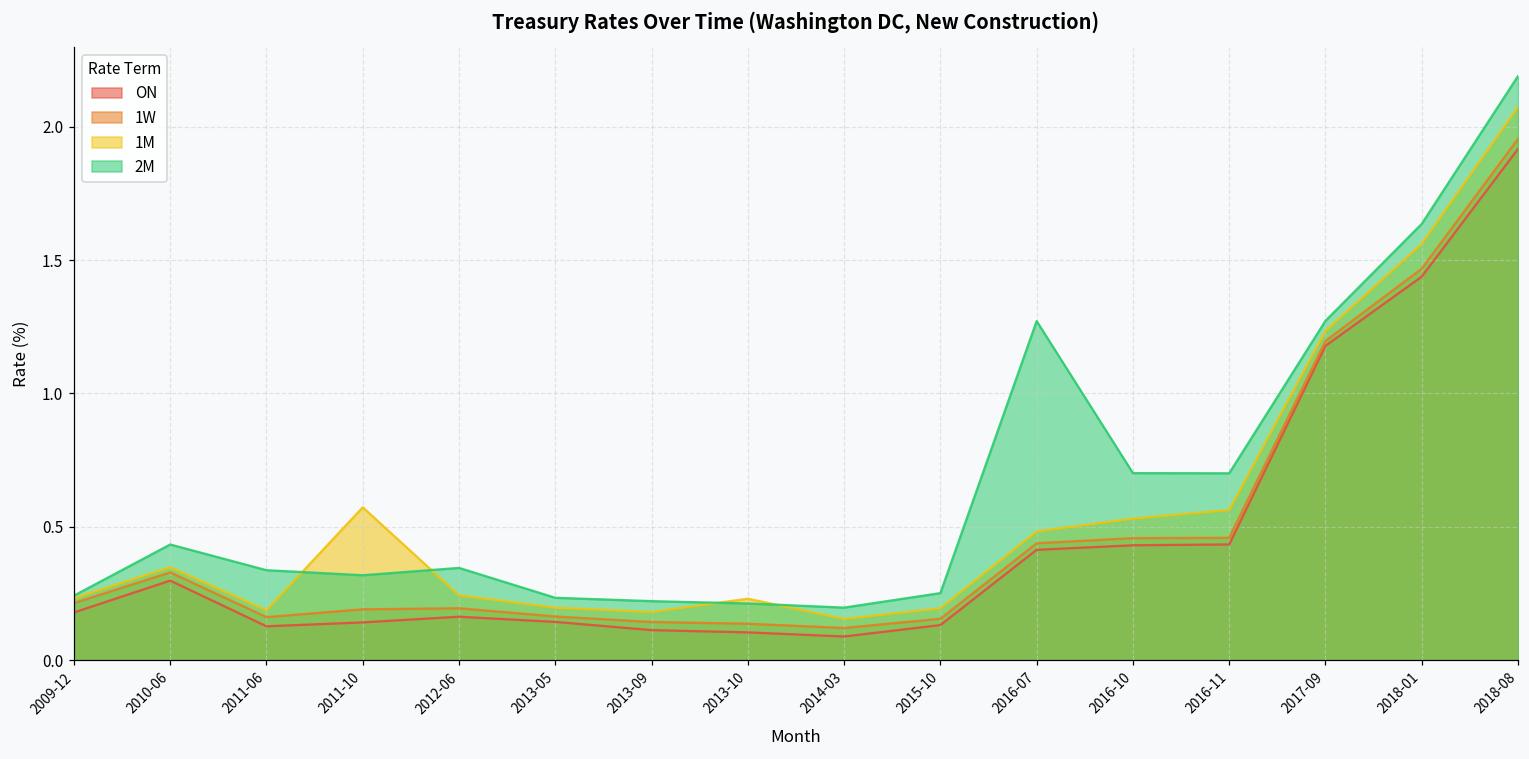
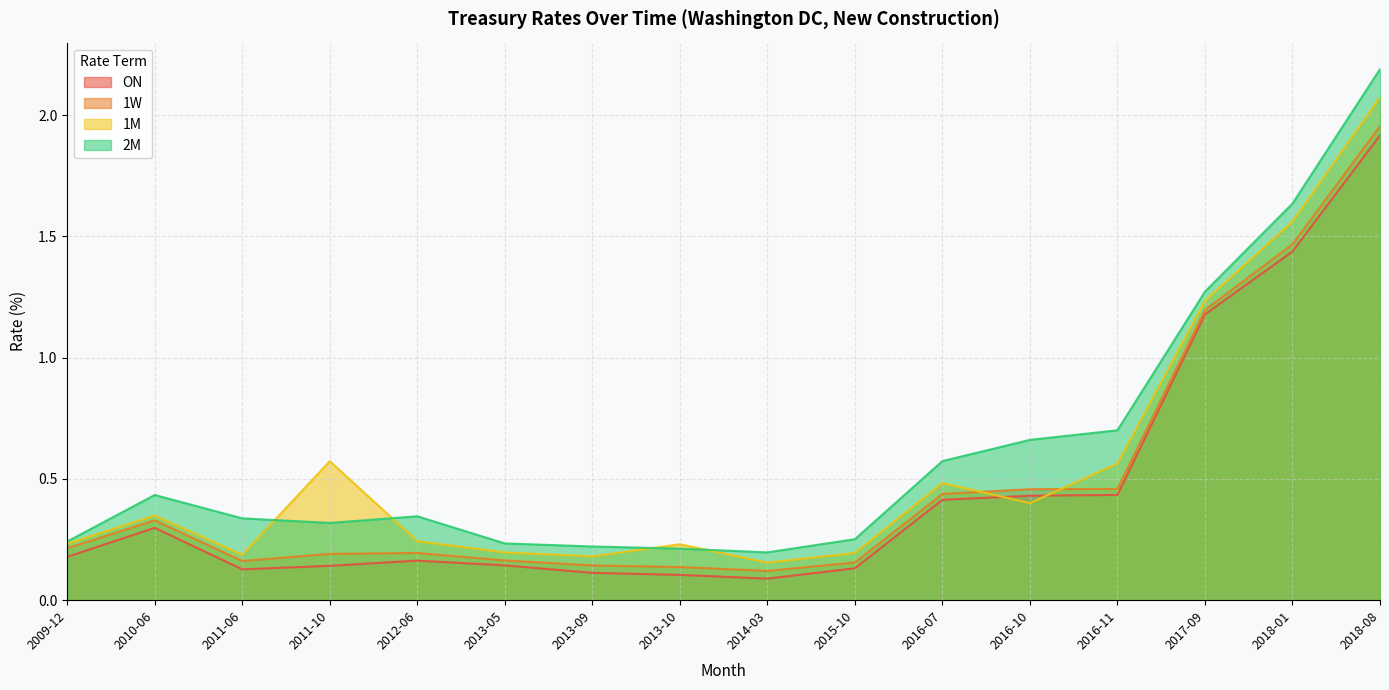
2M, 2016-07: 1.27 -> 0.57
1M, 2016-10: 0.53 -> 0.40
2M, 2016-10: 0.70 -> 0.66
